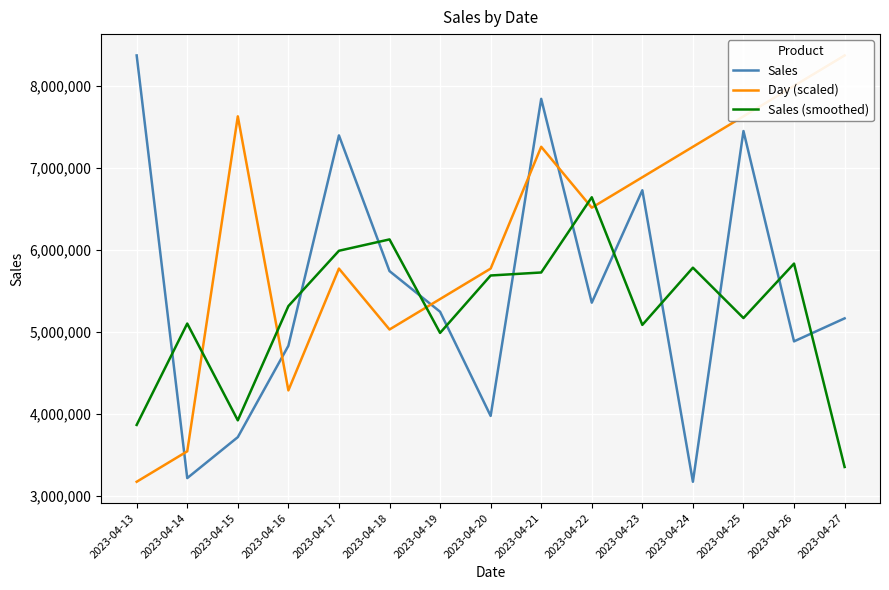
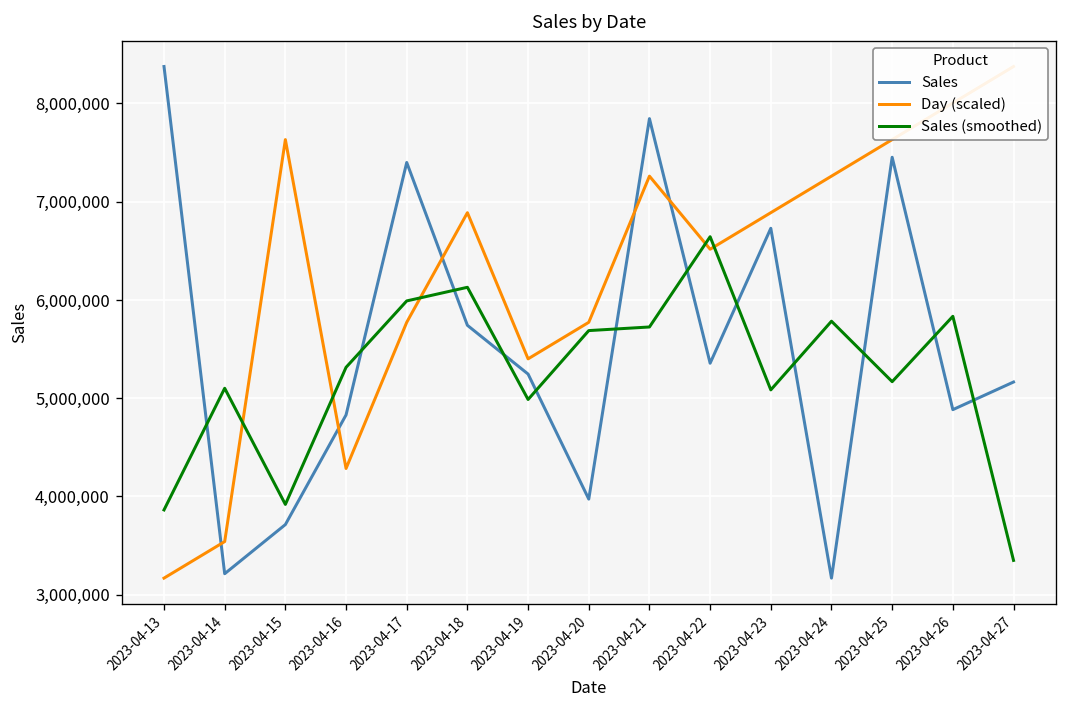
Day (scaled), 2023-04-18: 5,000,000 -> 6,900,000
